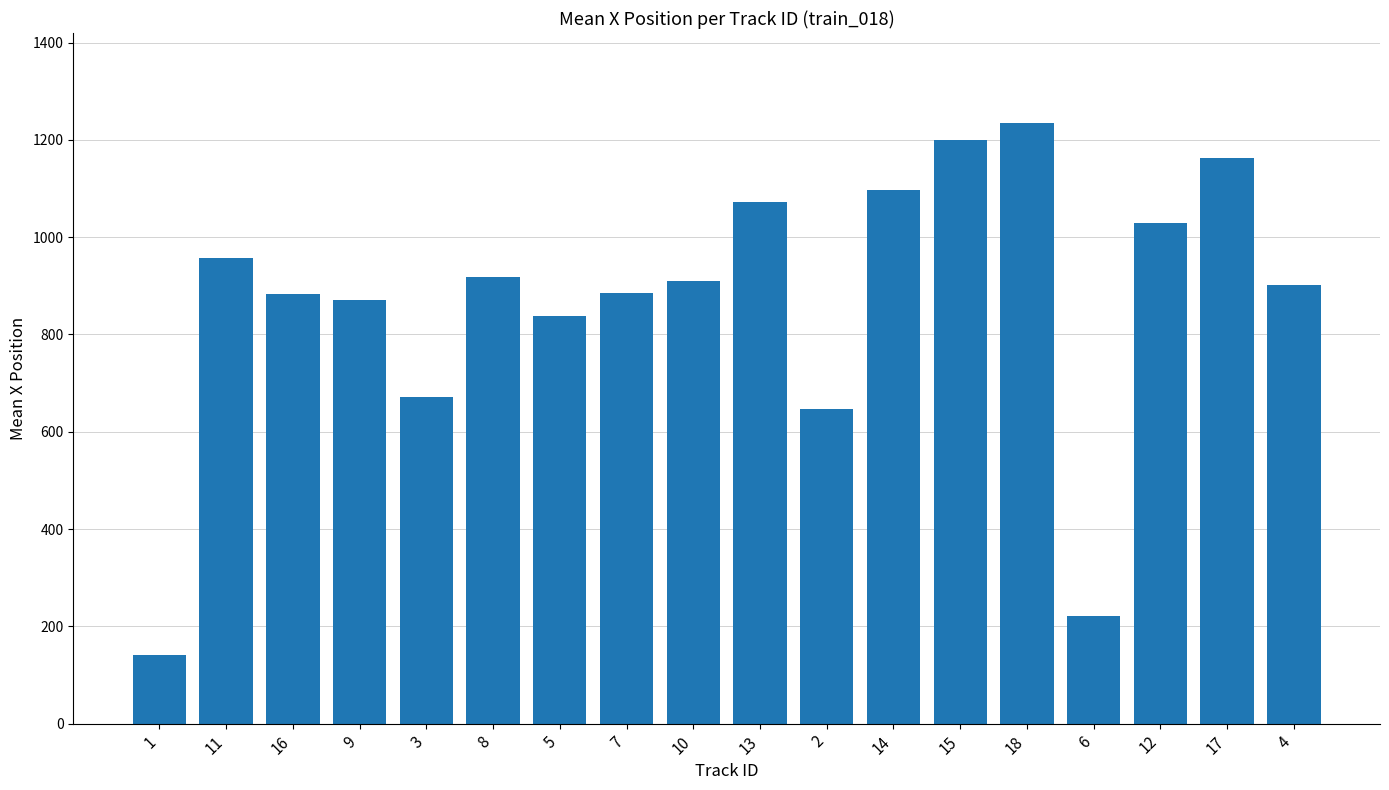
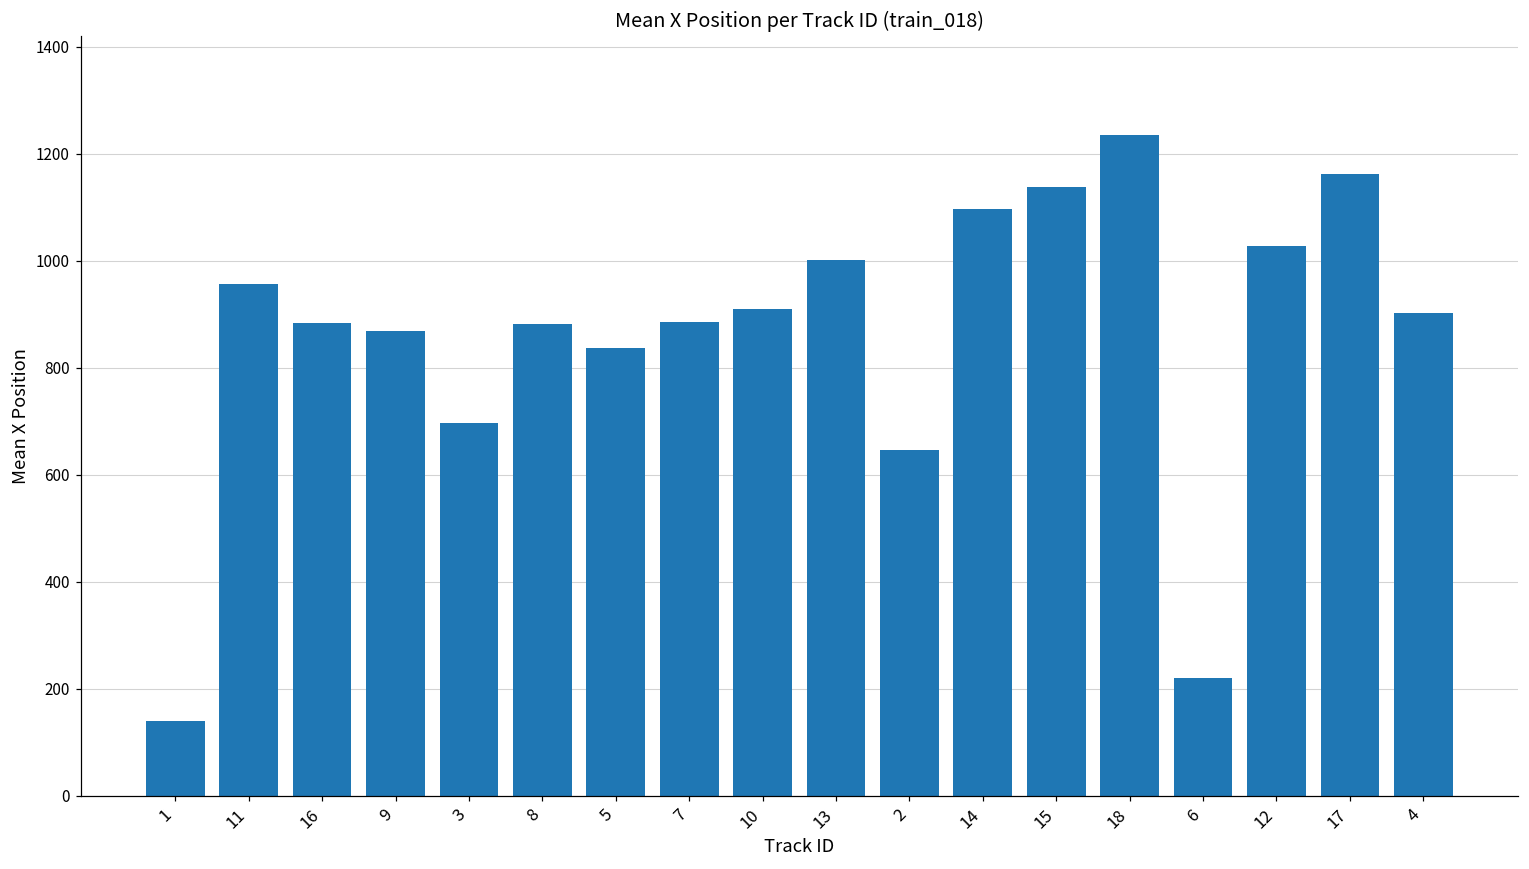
3: 670 -> 700
8: 920 -> 880
13: 1070 -> 1000
15: 1200 -> 1140
